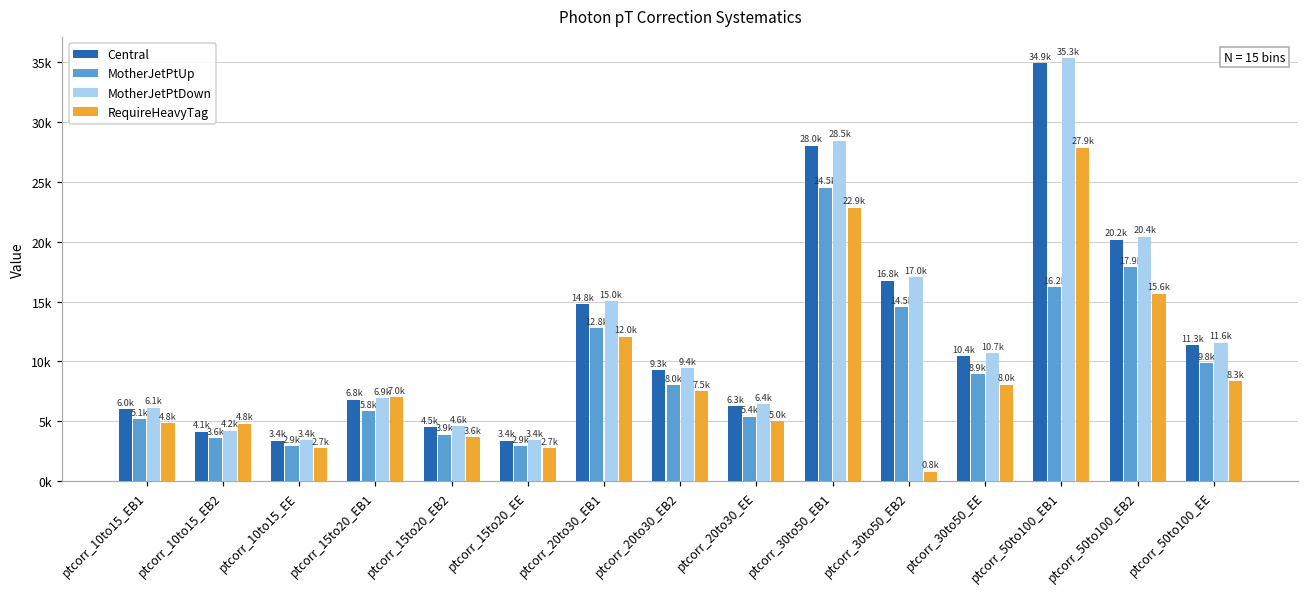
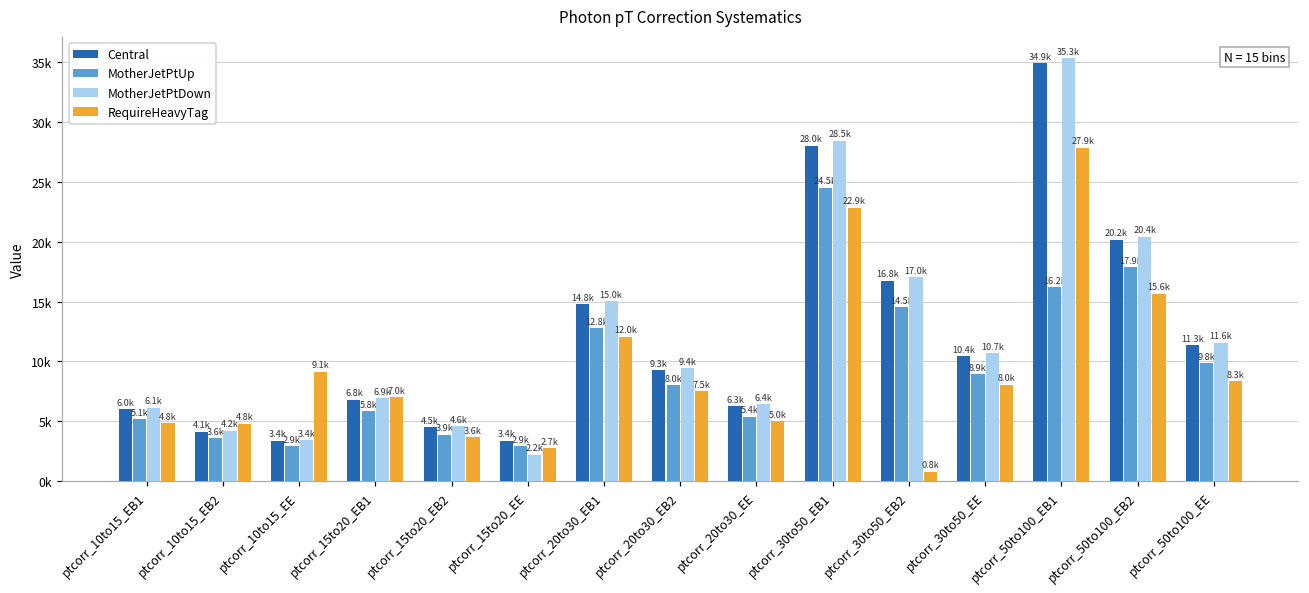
RequireHeavyTag, ptcorr_10to15_EE: 2.7k -> 9.1k
MotherJetPtDown, ptcorr_15to20_EE: 3.4k -> 2.2k
